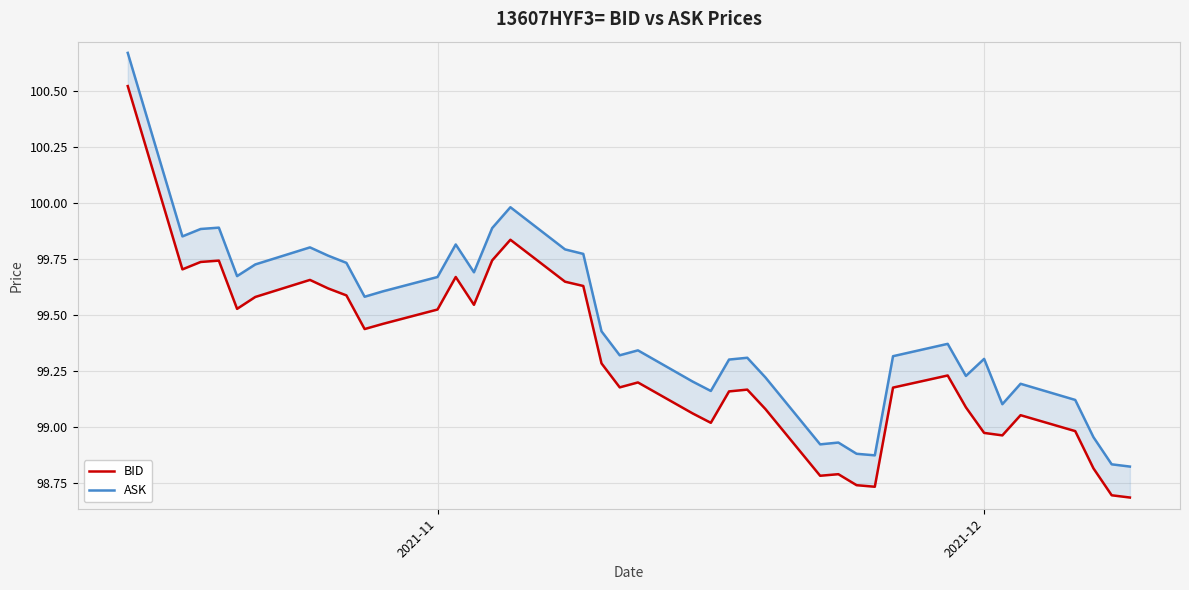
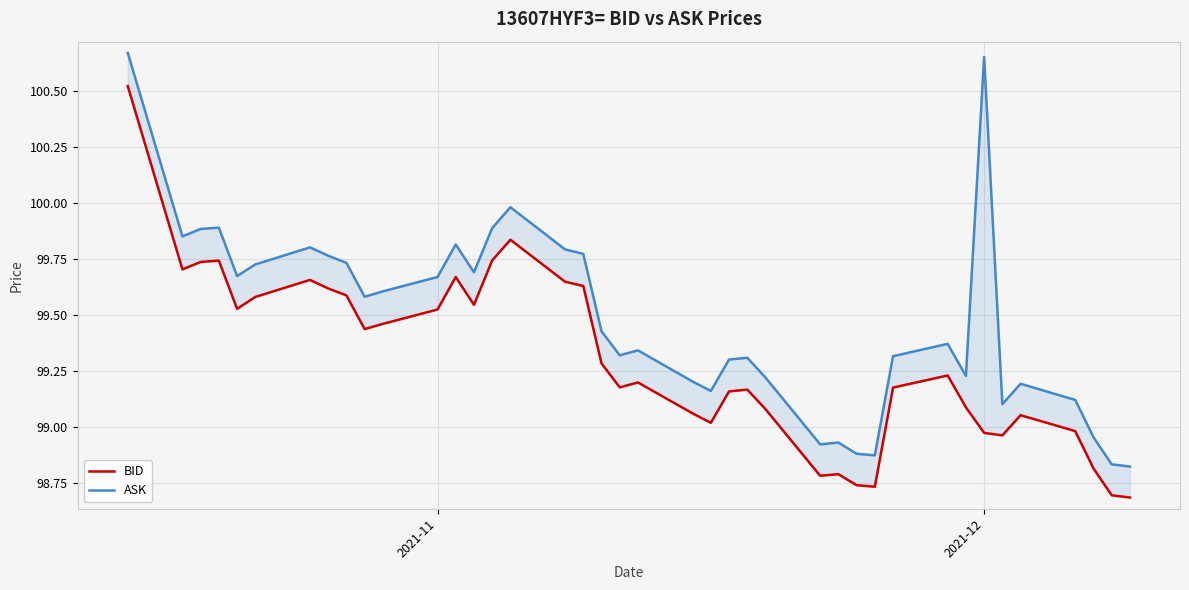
ASK, 2021-12: 99.30 -> 100.65
